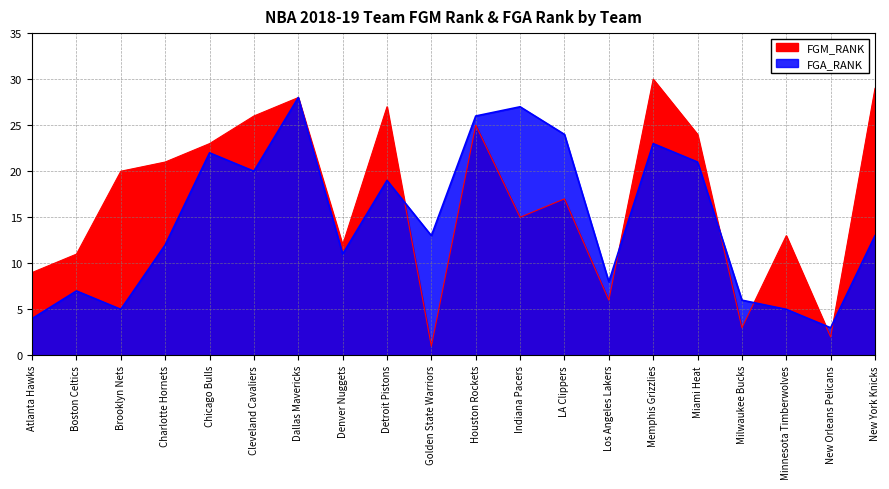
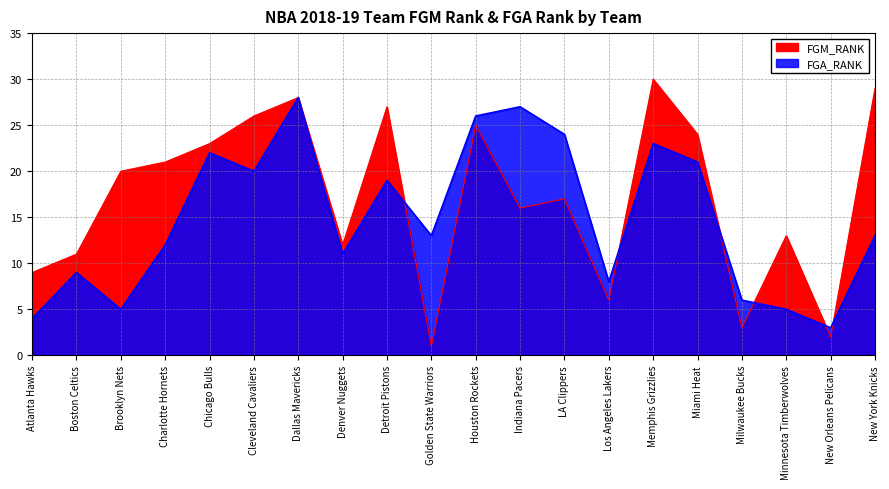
FGA_RANK, Boston Celtics: 7 -> 9
FGM_RANK, Indiana Pacers: 15 -> 16
